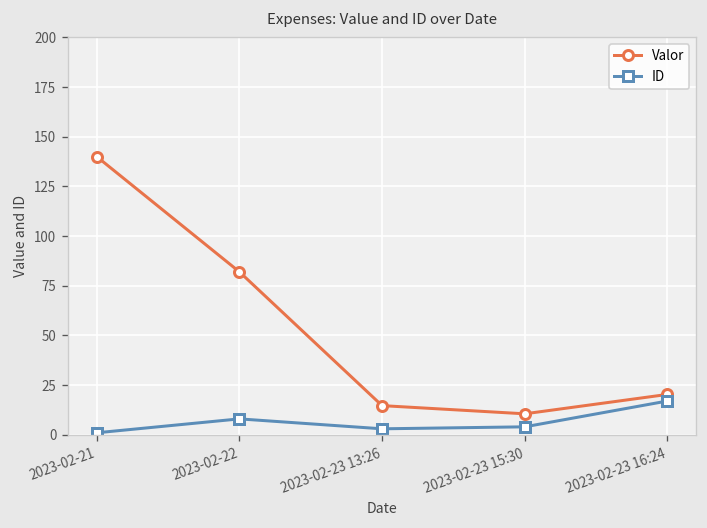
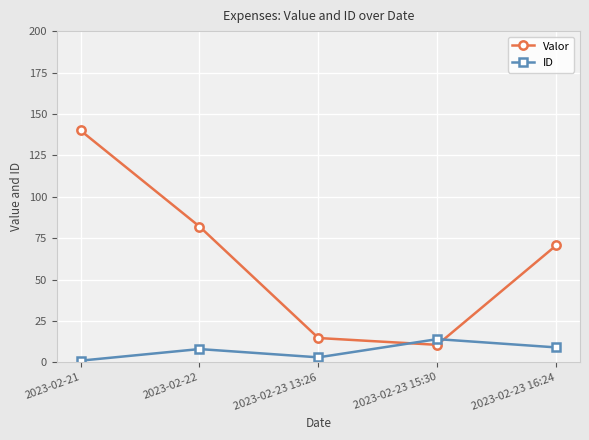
ID, 2023-02-23 15:30: 4 -> 14
Valor, 2023-02-23 16:24: 20 -> 71
ID, 2023-02-23 16:24: 17 -> 9
